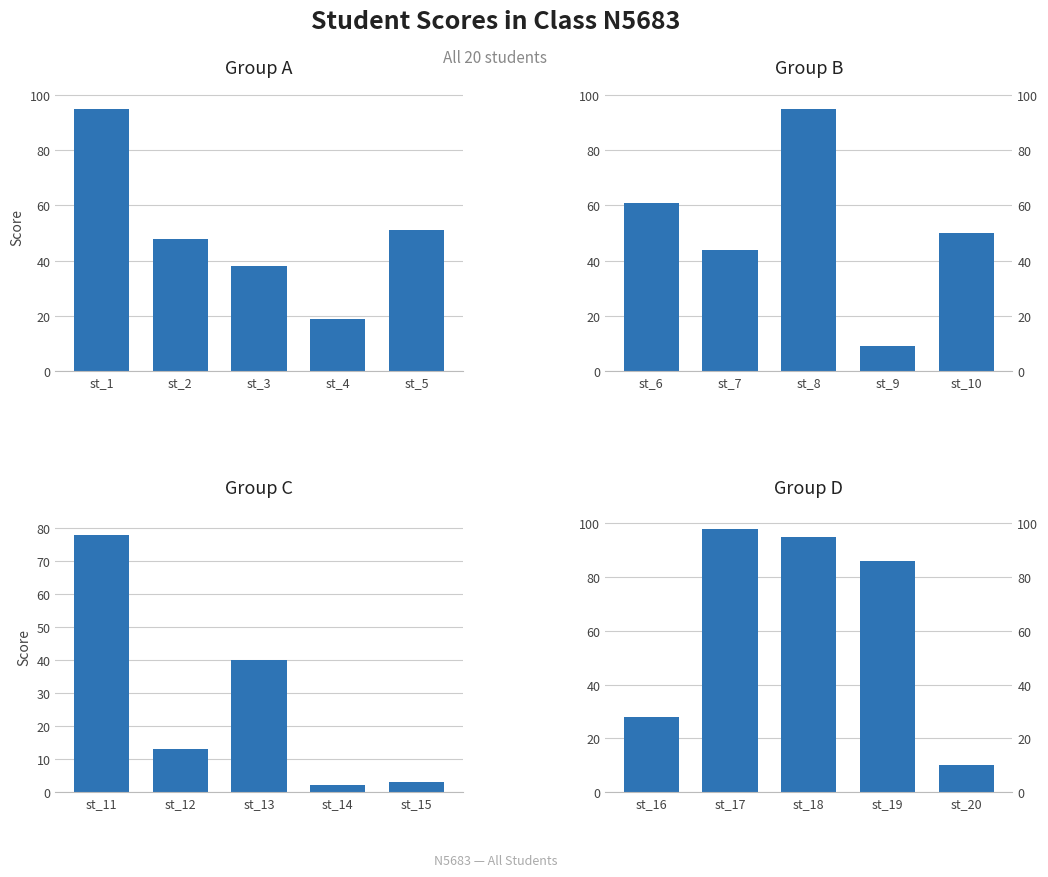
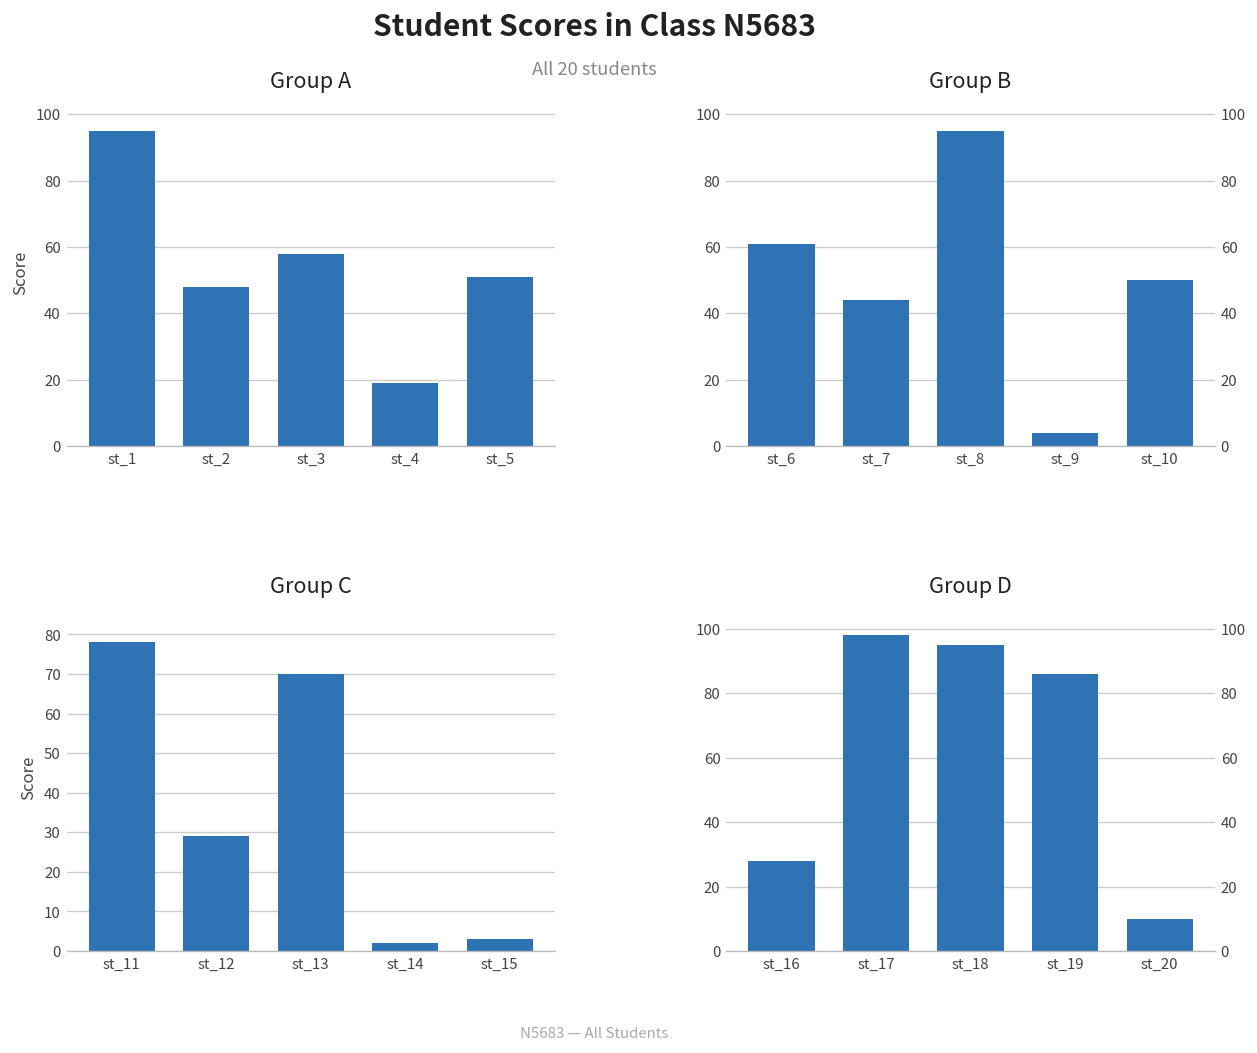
Group A, st_3: 38 -> 58
Group B, st_9: 9 -> 4
Group C, st_12: 13 -> 29
Group C, st_13: 40 -> 70
